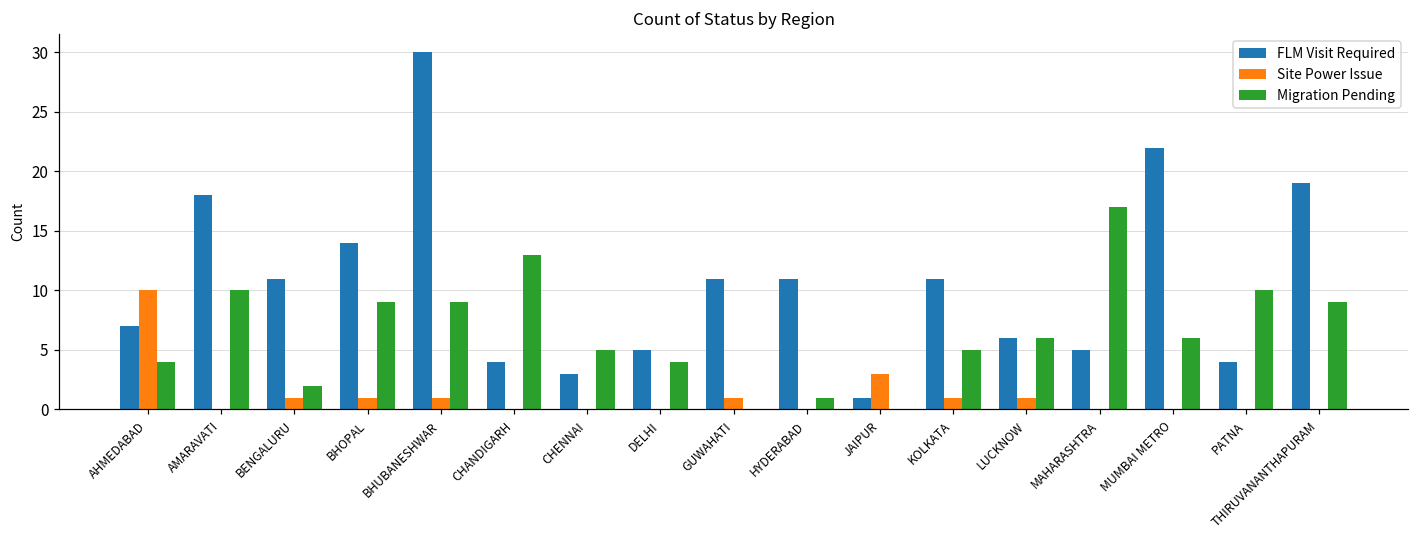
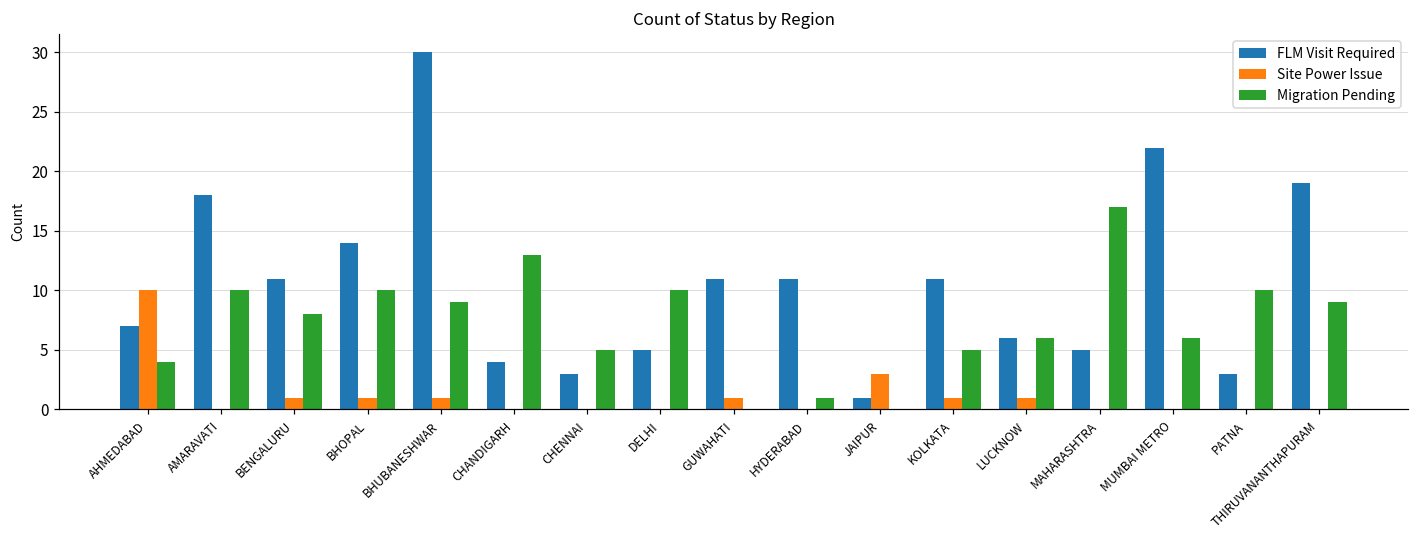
Migration Pending, BENGALURU: 2 -> 8
Migration Pending, BHOPAL: 9 -> 10
Migration Pending, DELHI: 4 -> 10
FLM Visit Required, PATNA: 4 -> 3
